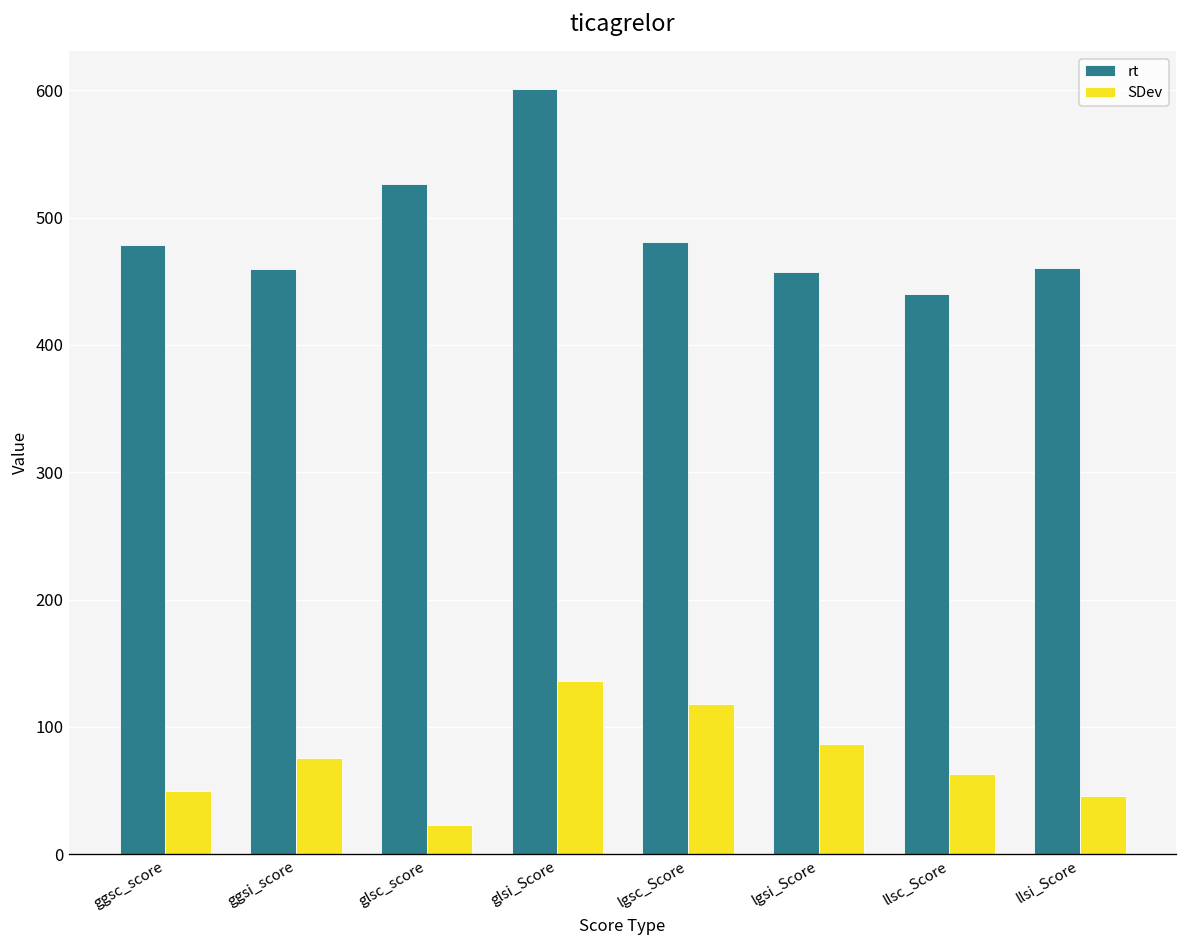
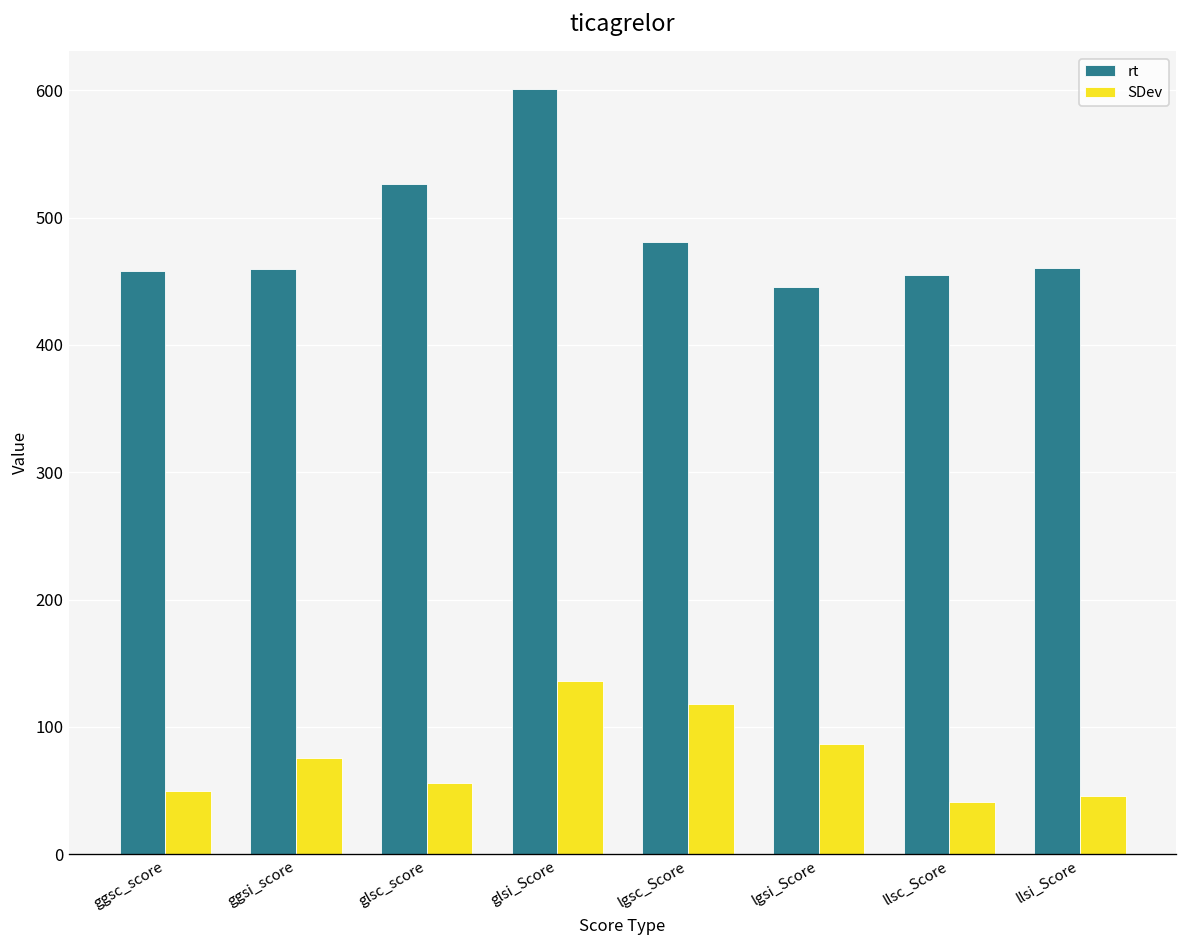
rt, ggsc_score: 479 -> 458
SDev, glsc_score: 23 -> 56
rt, lgsi_Score: 457 -> 445
rt, llsc_Score: 440 -> 455
SDev, llsc_Score: 63 -> 41
